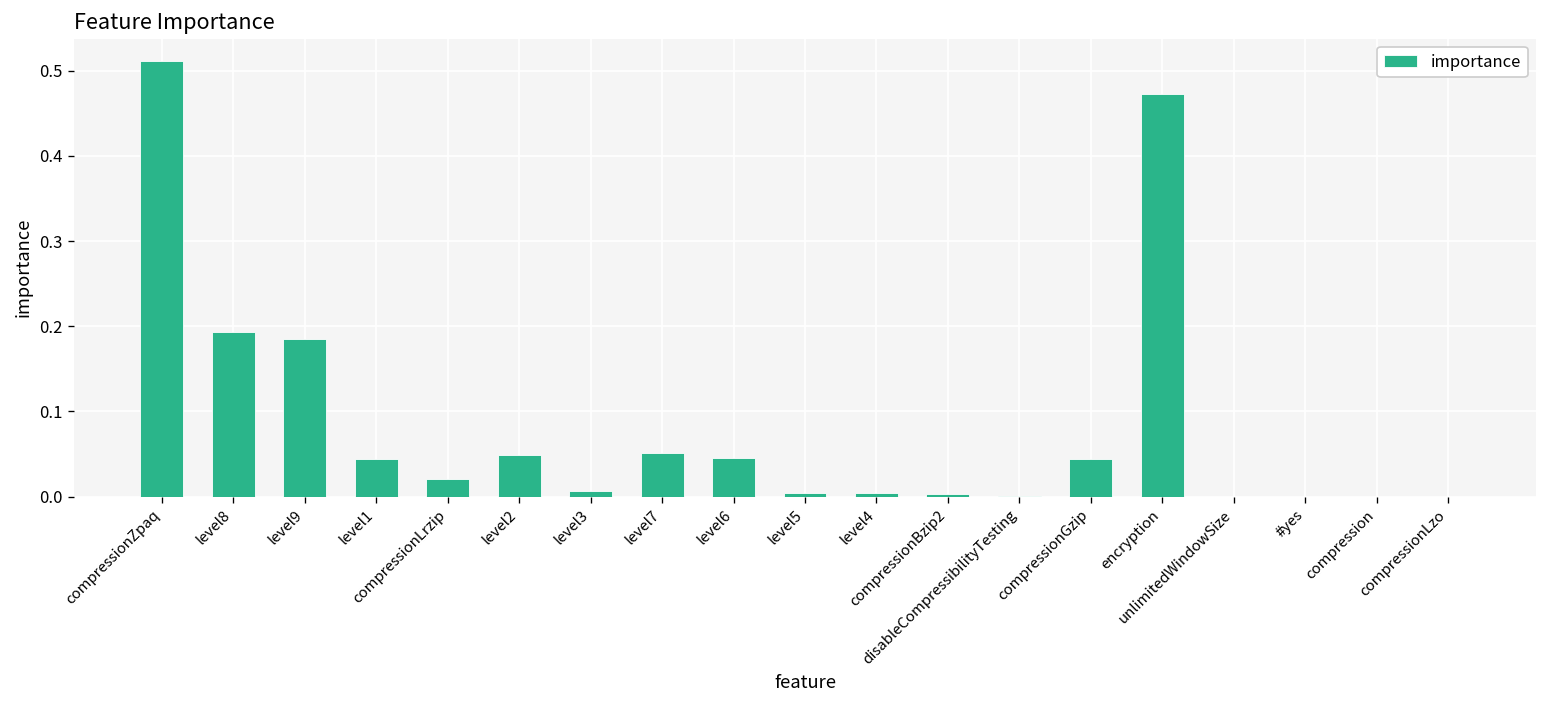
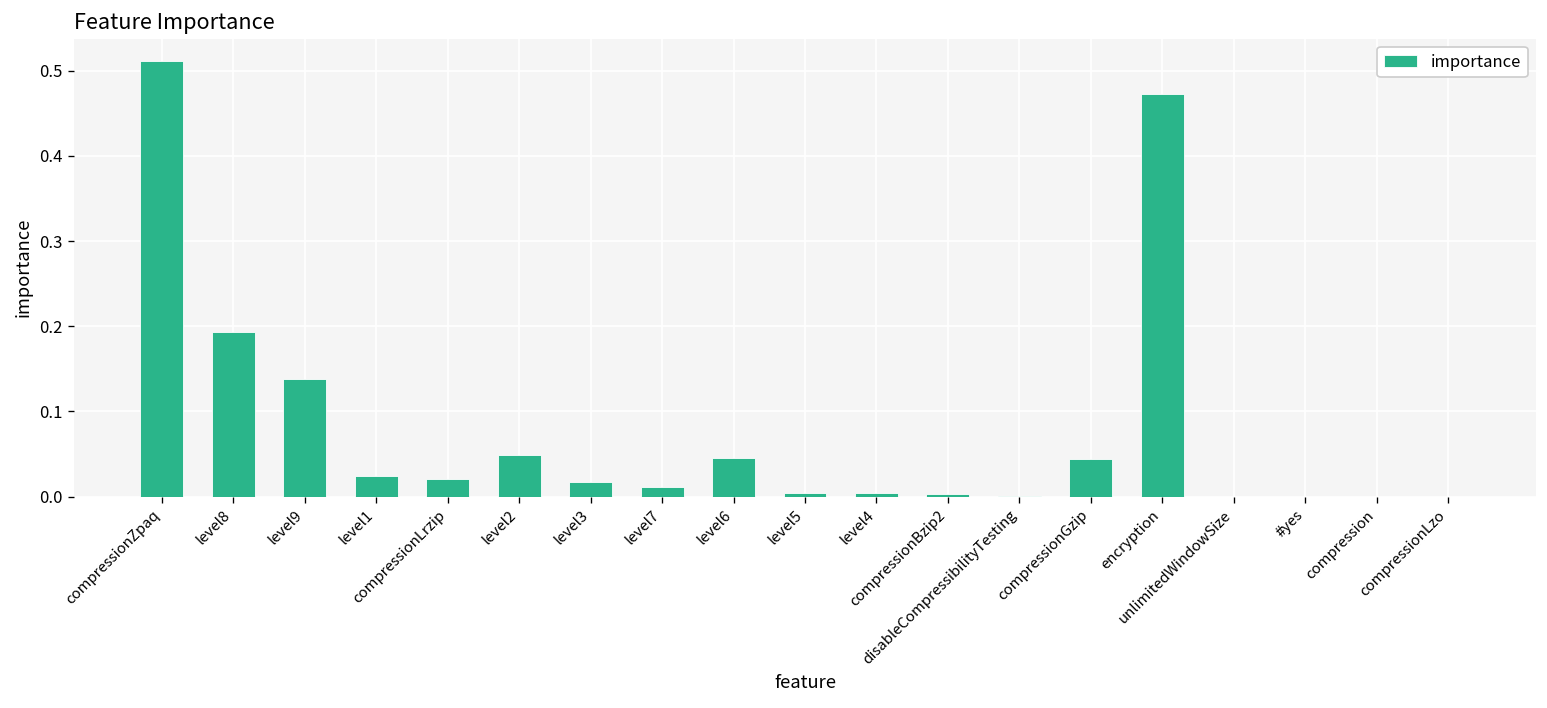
level9: 0.19 -> 0.14
level1: 0.04 -> 0.02
level3: 0.01 -> 0.02
level7: 0.05 -> 0.01
